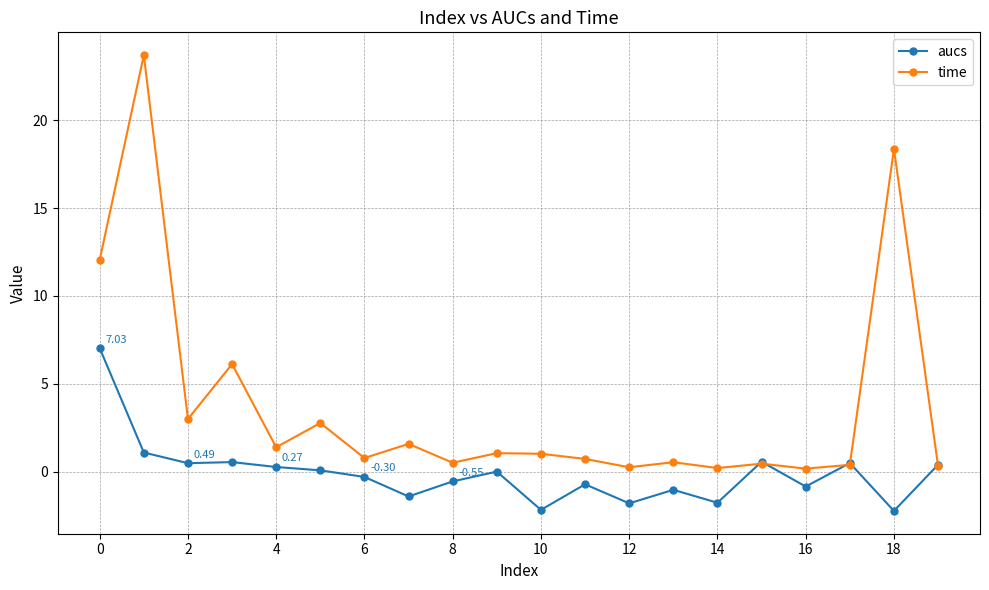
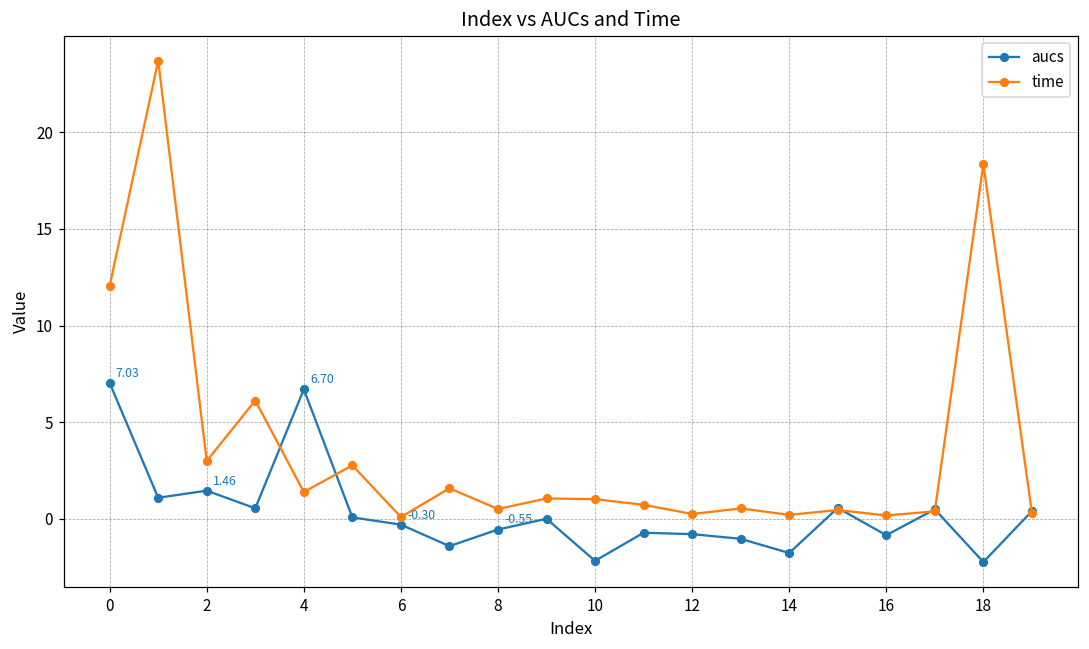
aucs, 2: 0.49 -> 1.46
aucs, 4: 0.27 -> 6.70
time, 6: 0.8 -> 0.1
aucs, 12: -1.8 -> -0.8
